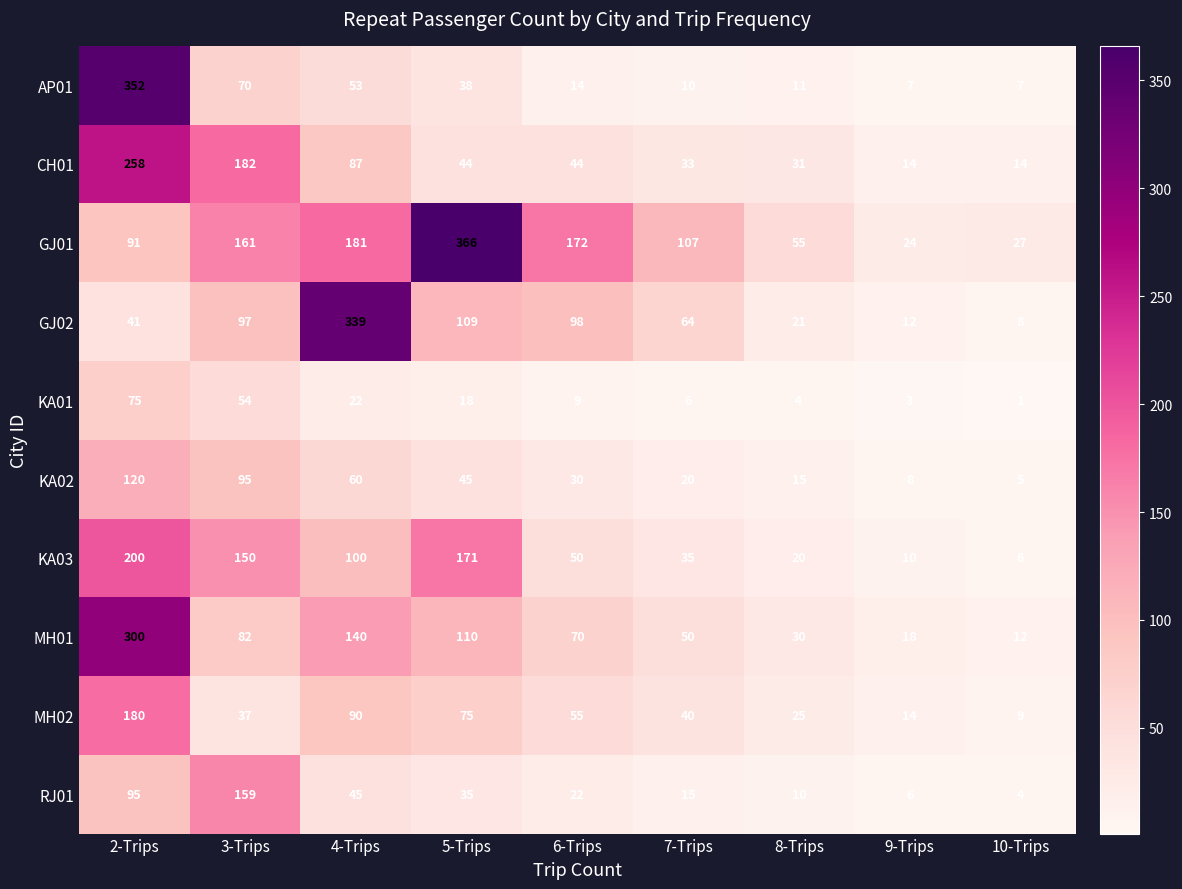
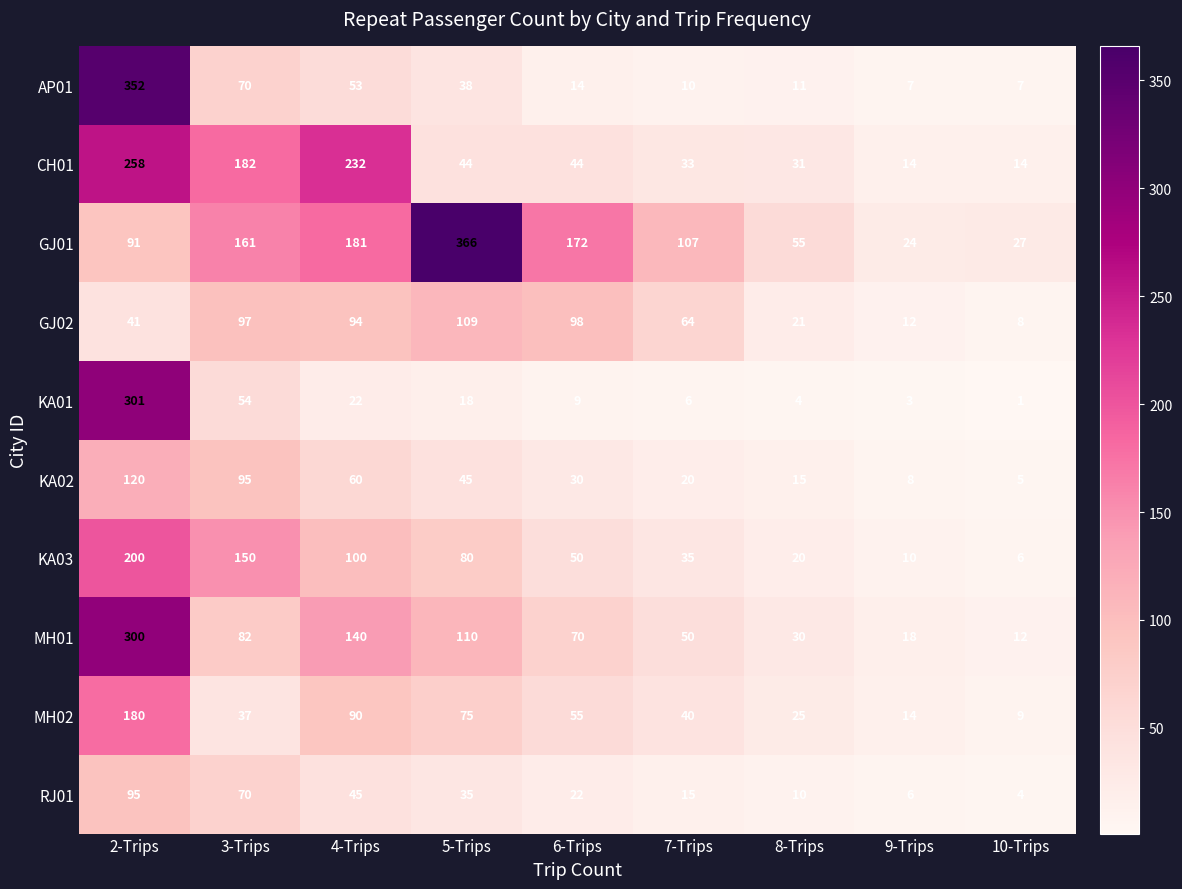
CH01, 4-Trips: 87 -> 232
GJ02, 4-Trips: 339 -> 94
KA01, 2-Trips: 75 -> 301
KA03, 5-Trips: 171 -> 80
RJ01, 3-Trips: 159 -> 70
